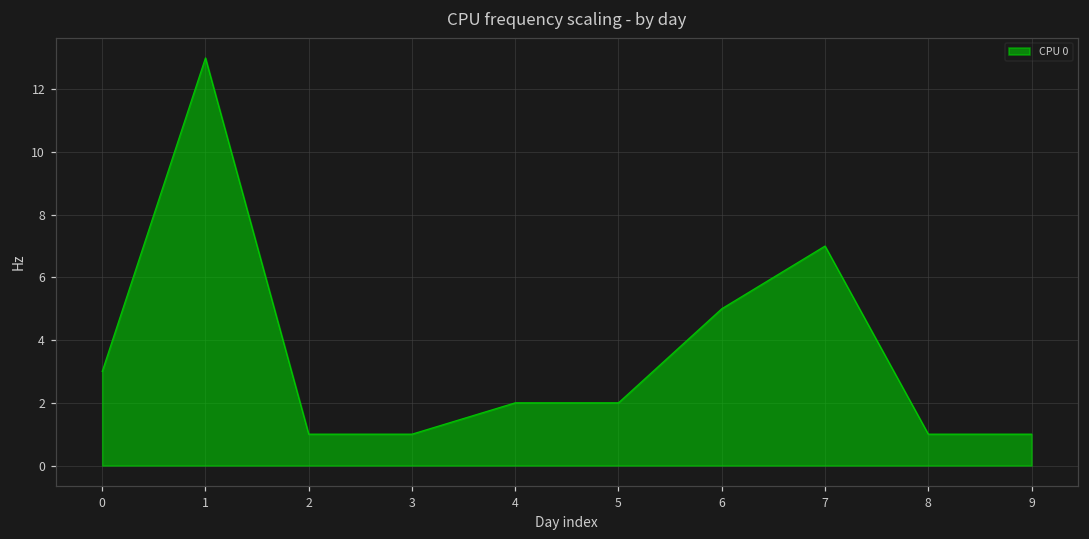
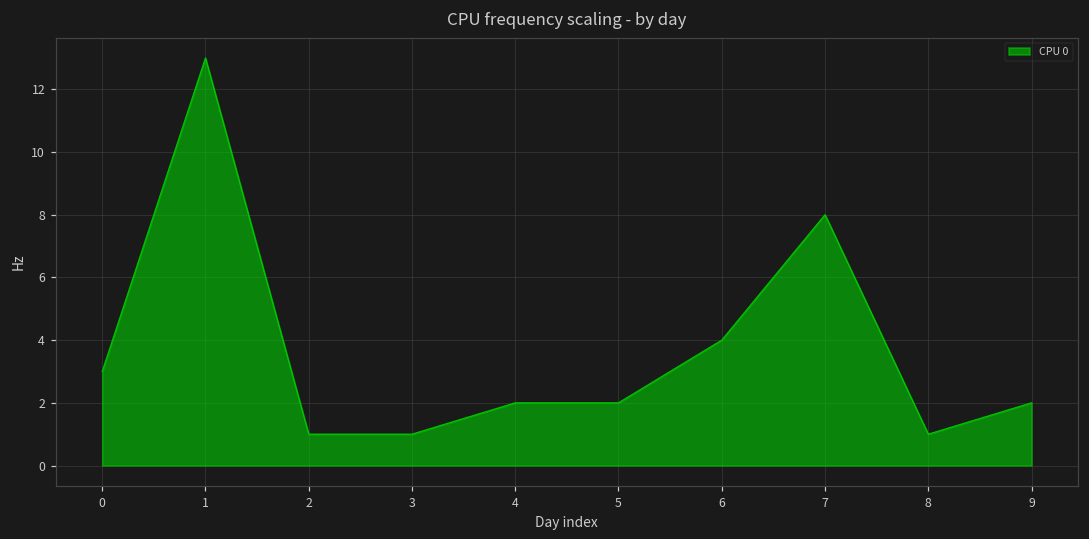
6: 5 -> 4
7: 7 -> 8
9: 1 -> 2
